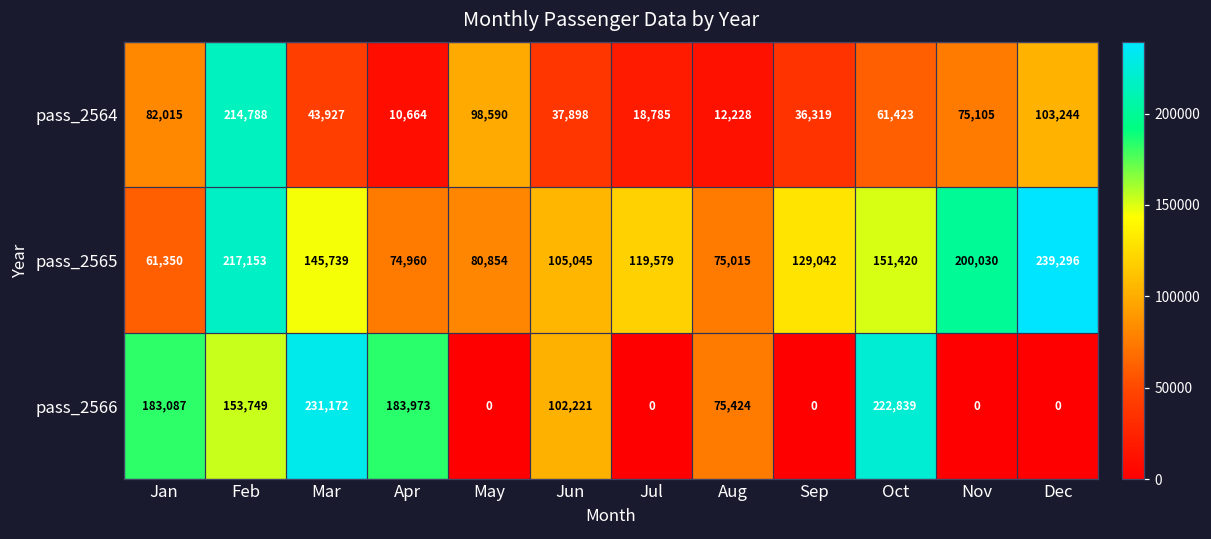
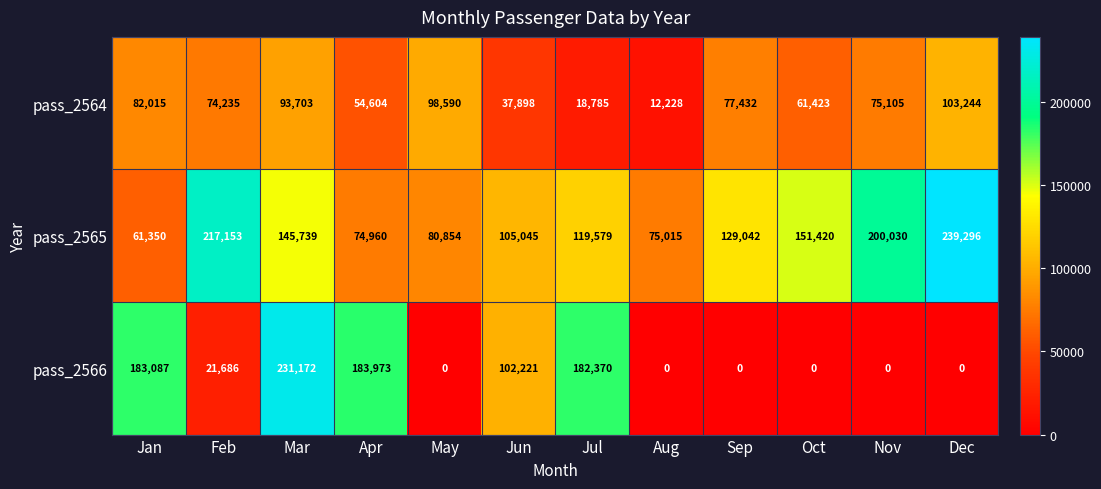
pass_2564, Feb: 214,788 -> 74,235
pass_2564, Mar: 43,927 -> 93,703
pass_2564, Apr: 10,664 -> 54,604
pass_2564, Sep: 36,319 -> 77,432
pass_2566, Feb: 153,749 -> 21,686
pass_2566, Jul: 0 -> 182,370
pass_2566, Aug: 75,424 -> 0
pass_2566, Oct: 222,839 -> 0
